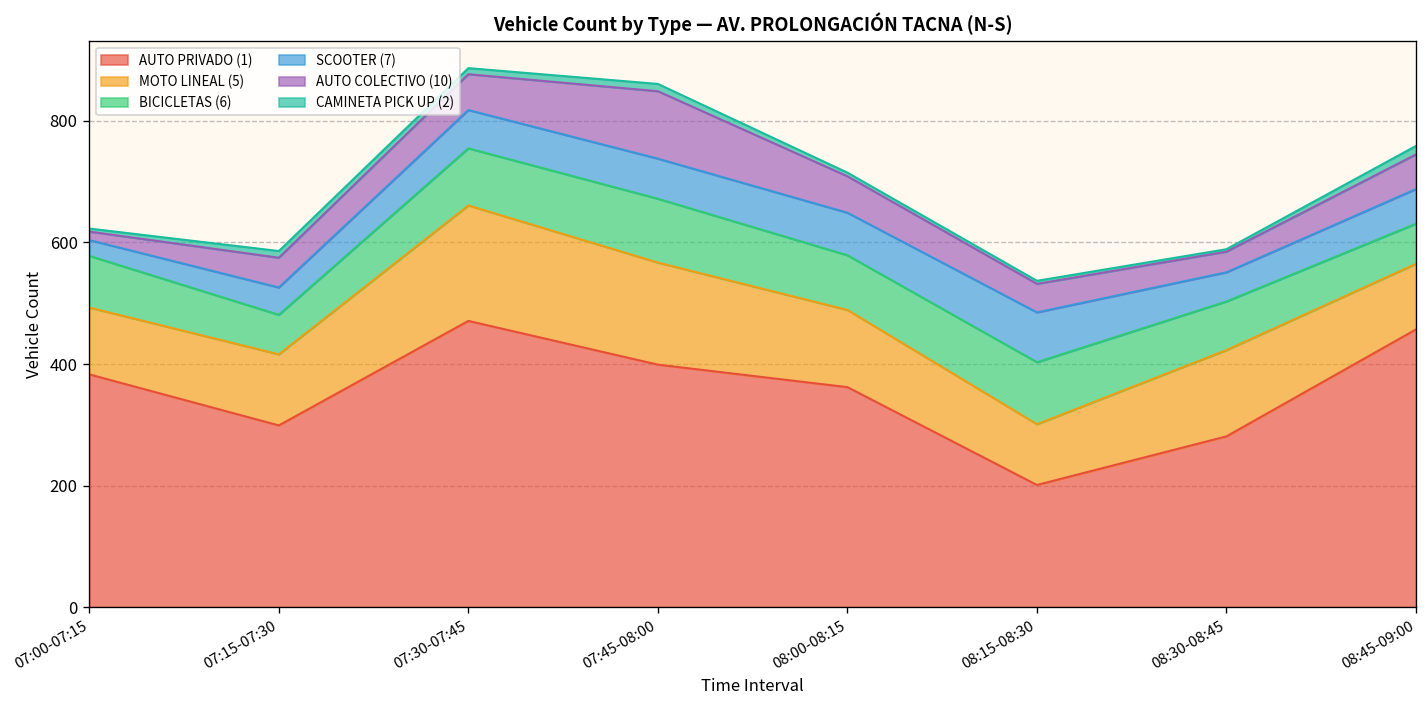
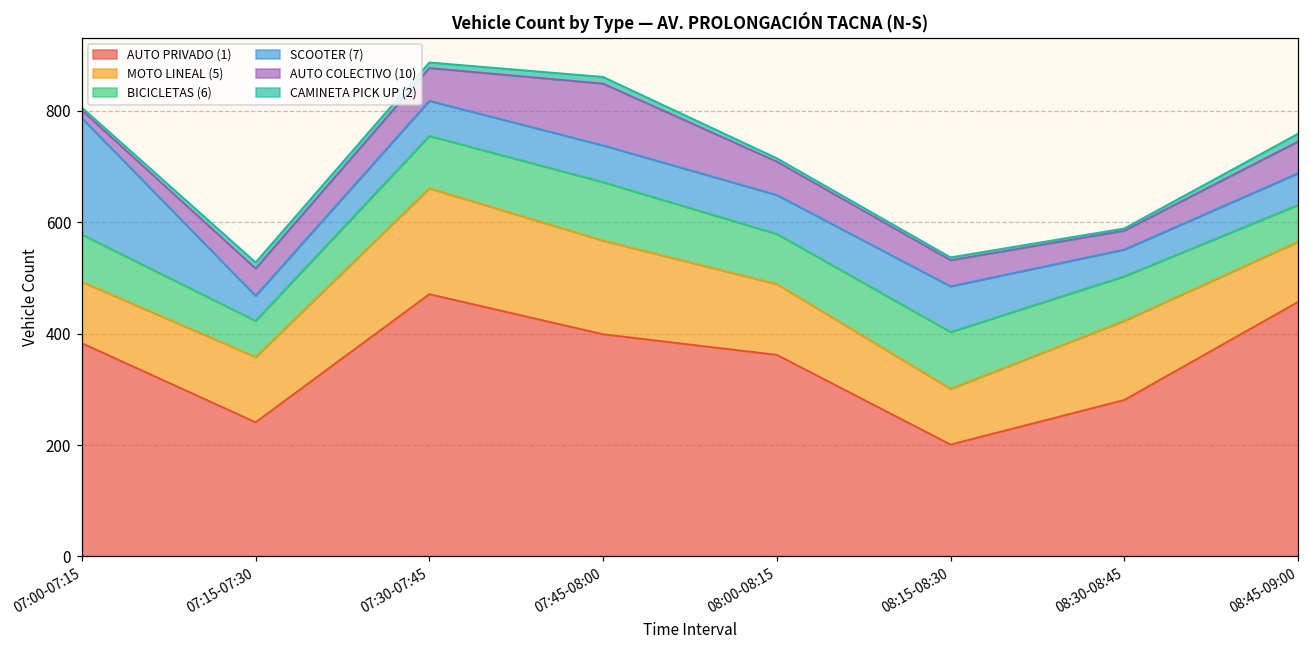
SCOOTER (7), 07:00-07:15: 30 -> 210
AUTO PRIVADO (1), 07:15-07:30: 300 -> 240
